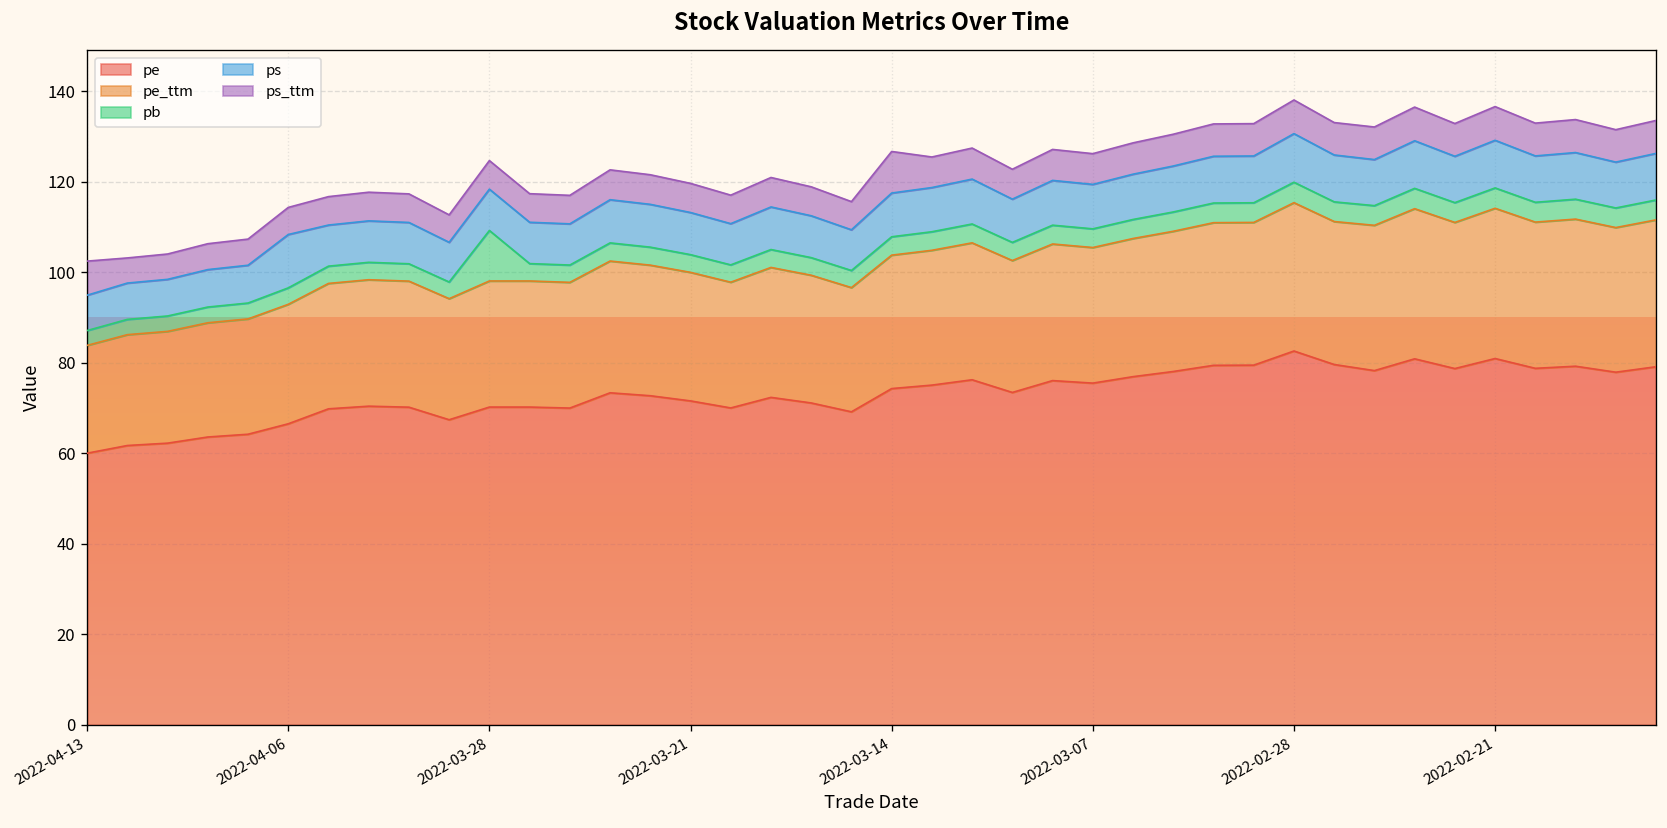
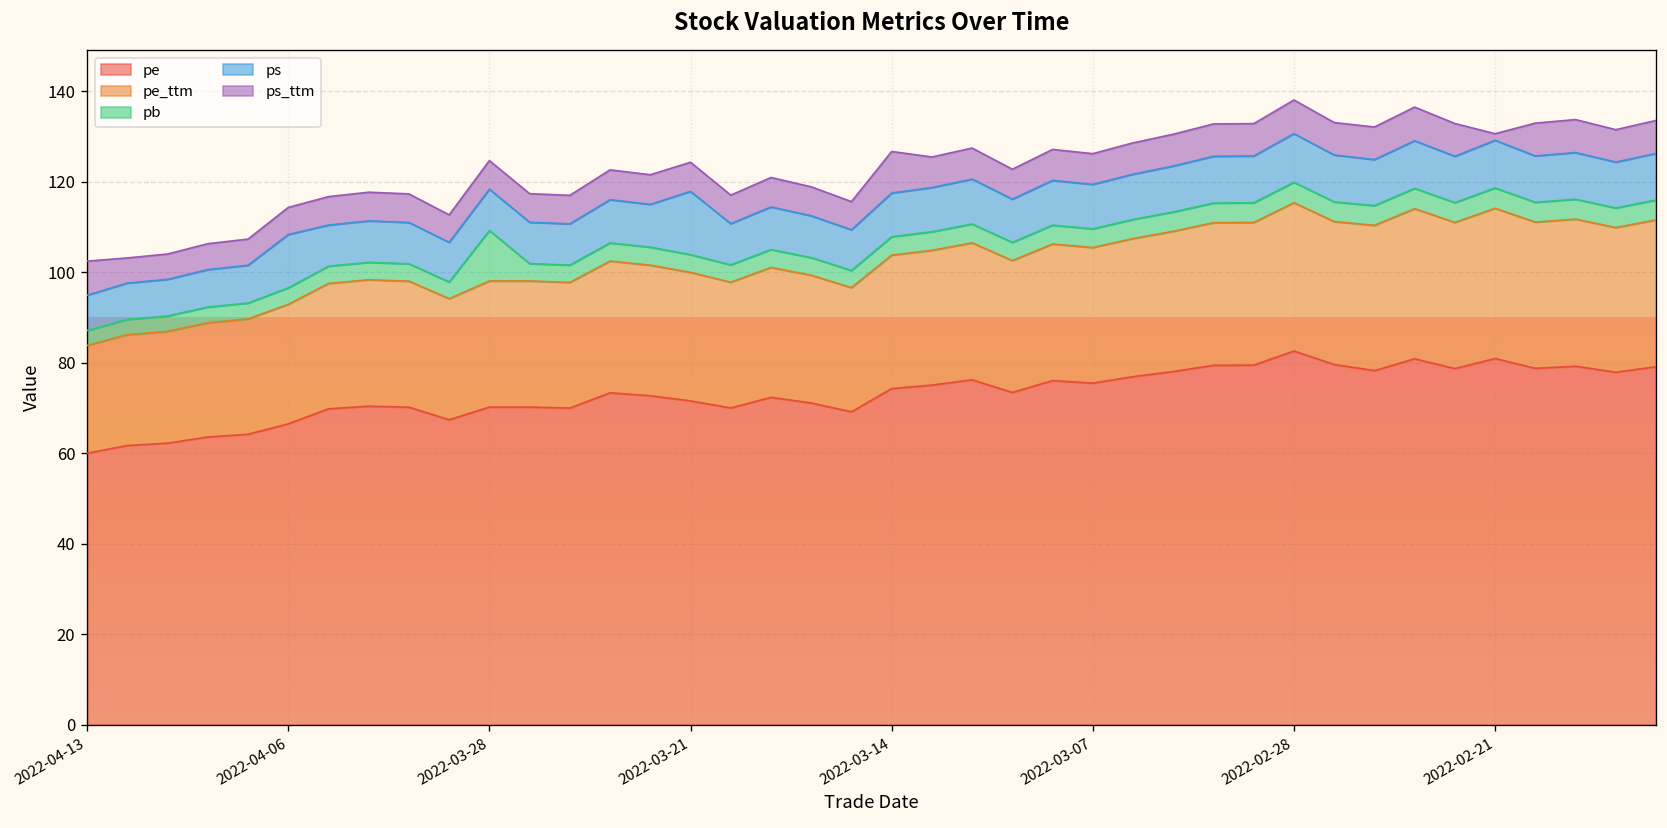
ps, 2022-03-21: 9 -> 14
ps_ttm, 2022-02-21: 7 -> 1
